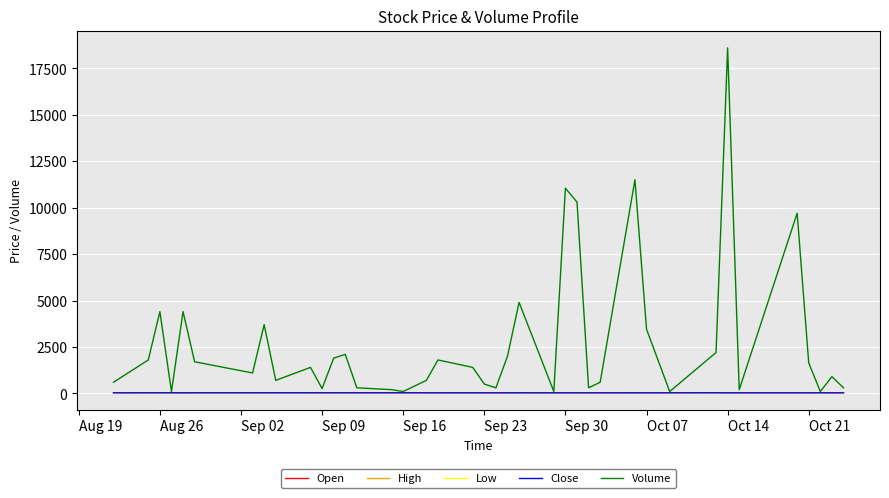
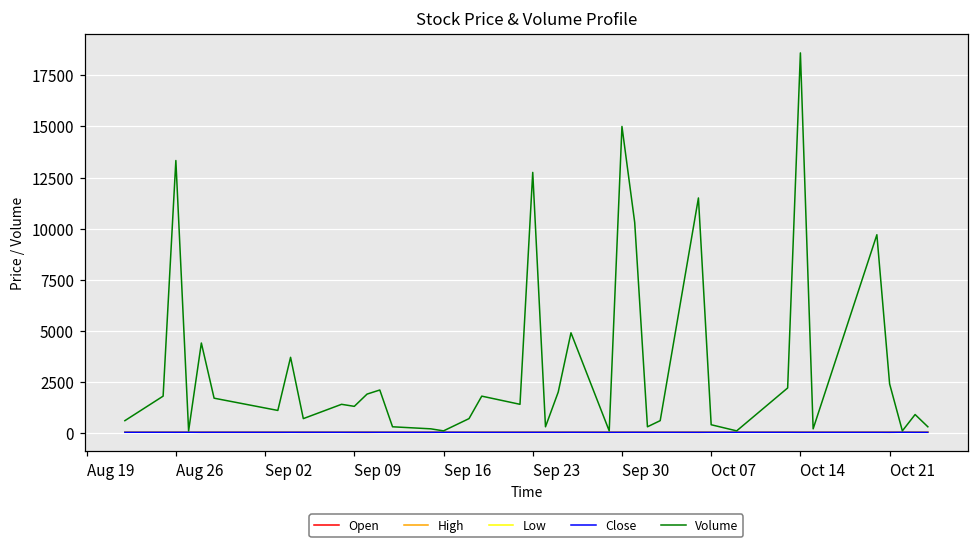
Volume, Aug 26: 4400 -> 13300
Volume, Sep 09: 300 -> 1300
Volume, Sep 23: 500 -> 12800
Volume, Sep 30: 11000 -> 15000
Volume, Oct 07: 3500 -> 400
Volume, Oct 21: 1600 -> 2400
